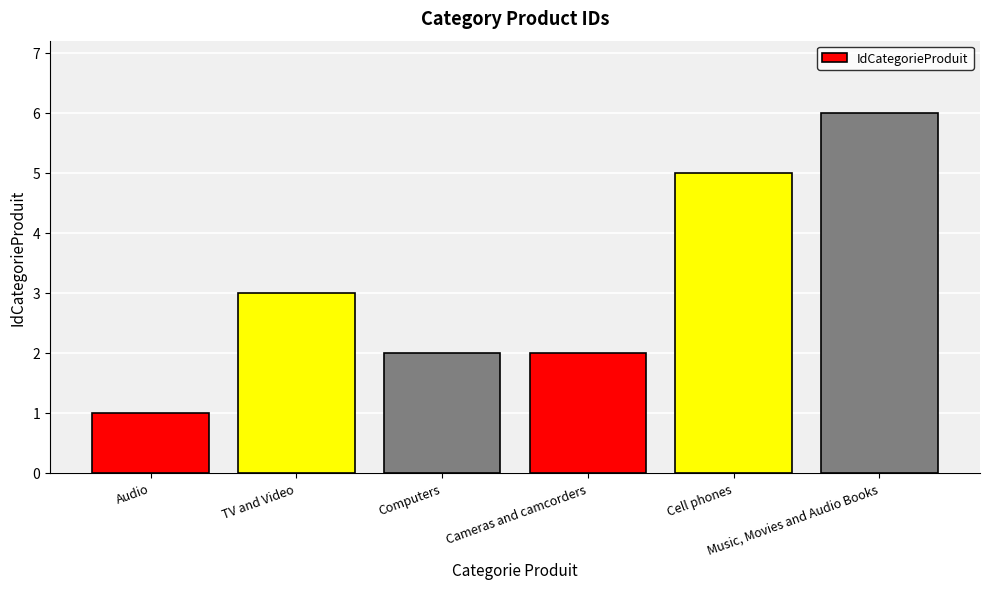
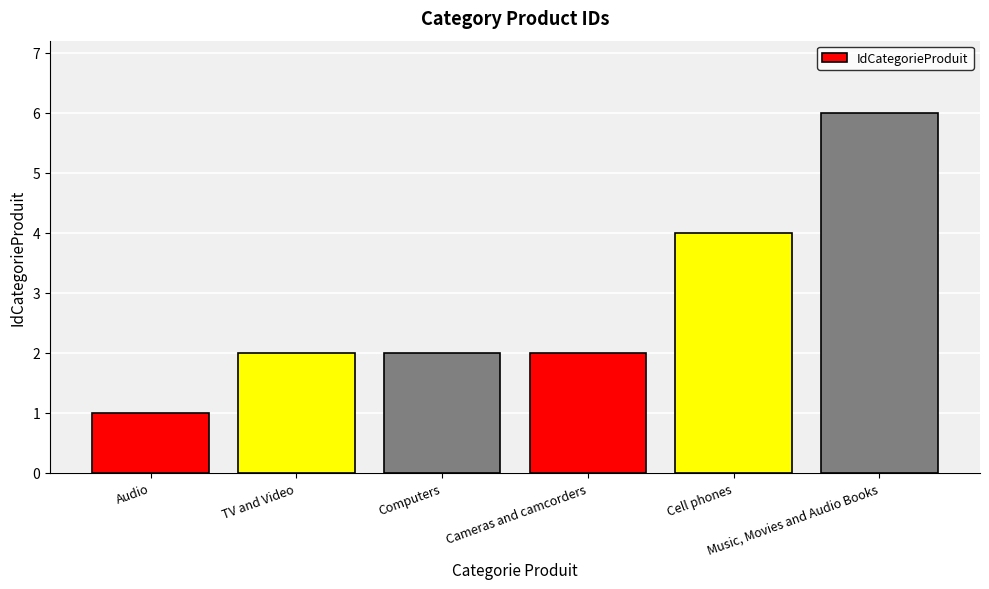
TV and Video: 3 -> 2
Cell phones: 5 -> 4
